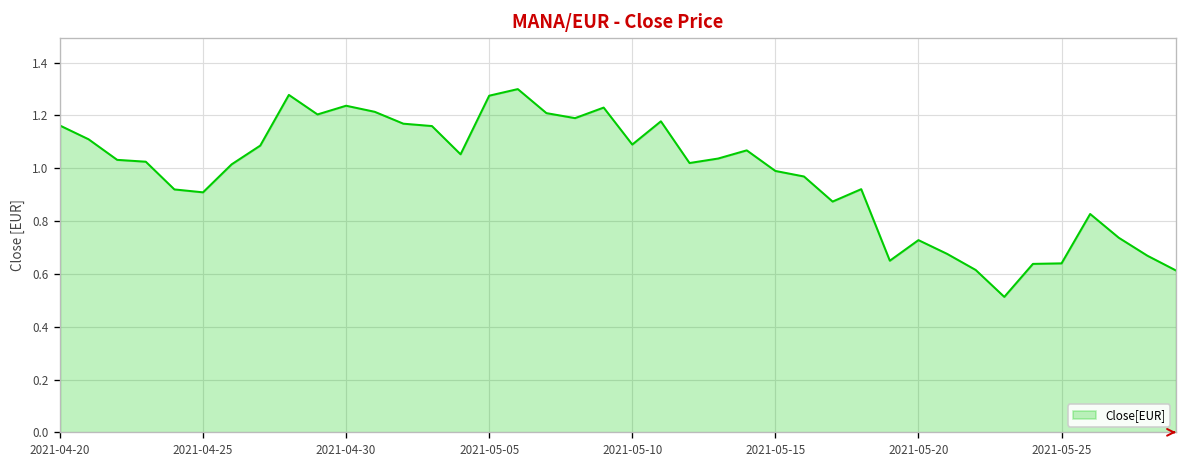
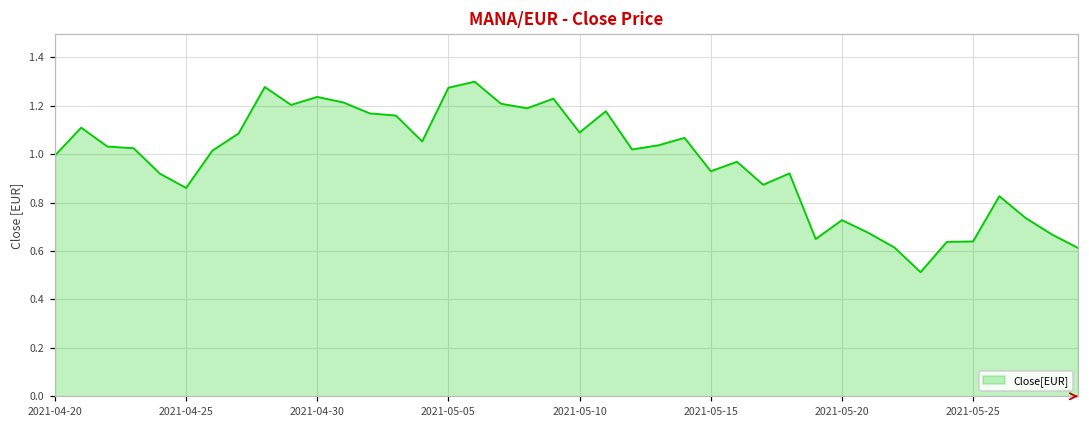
2021-04-20: 1.16 -> 1.00
2021-04-25: 0.91 -> 0.86
2021-05-15: 0.99 -> 0.93
